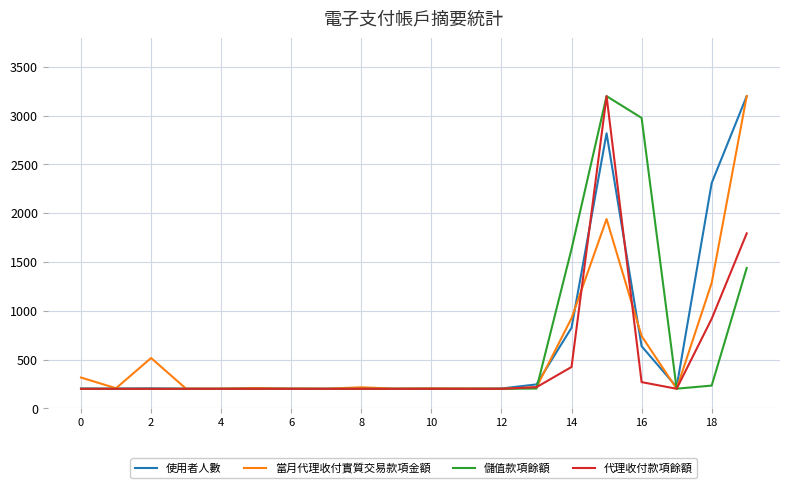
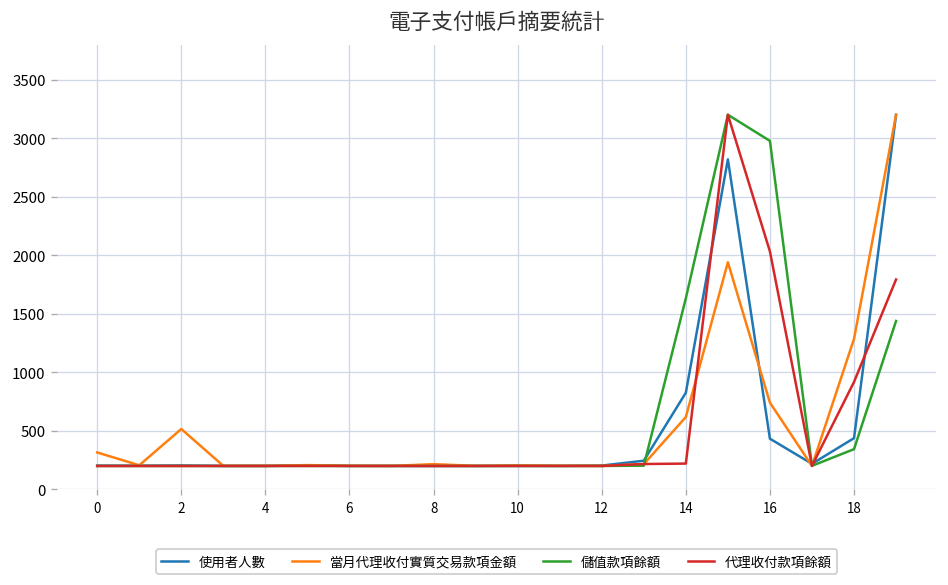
當月代理收付實質交易款項金額, 14: 900 -> 600
代理收付款項餘額, 14: 400 -> 200
使用者人數, 16: 600 -> 400
代理收付款項餘額, 16: 300 -> 2000
使用者人數, 18: 2300 -> 400
儲值款項餘額, 18: 200 -> 300
